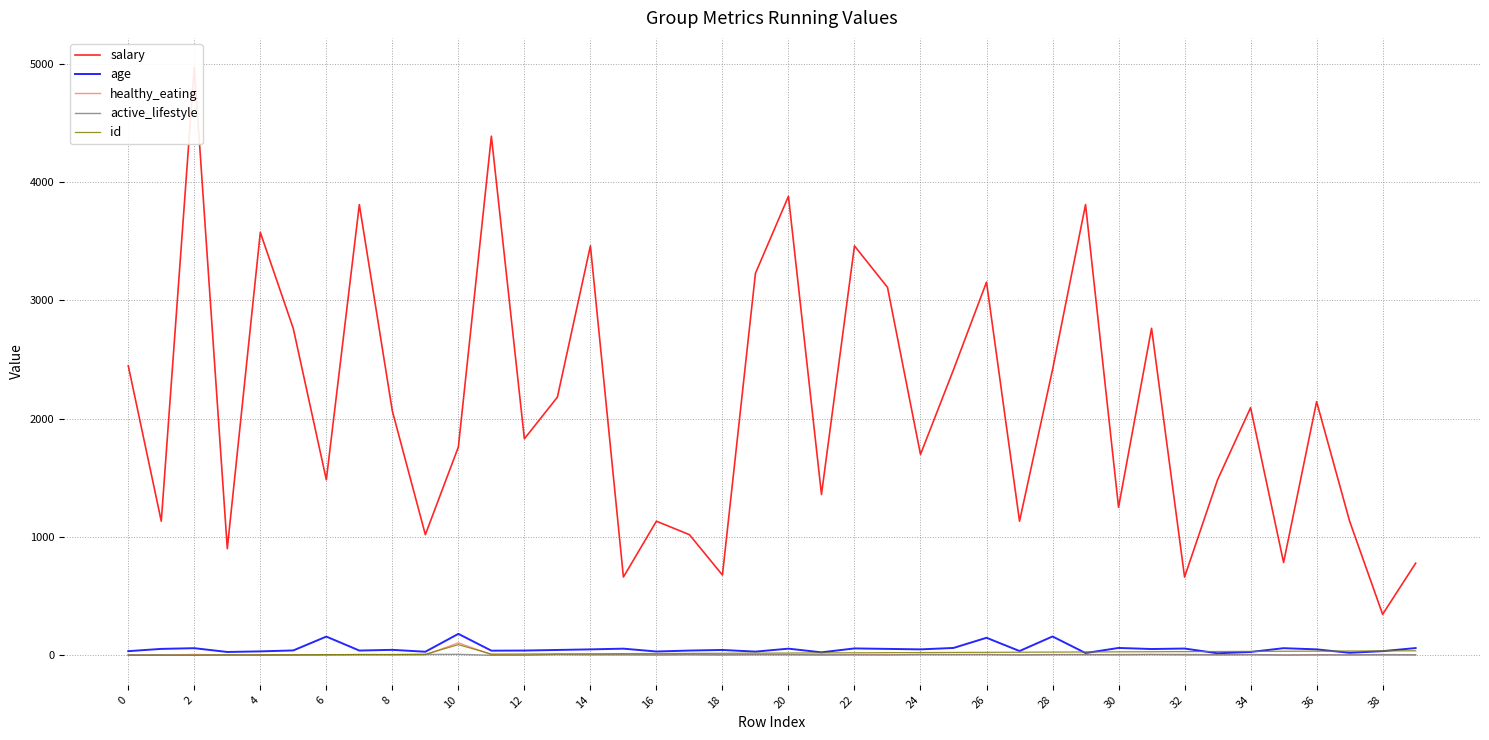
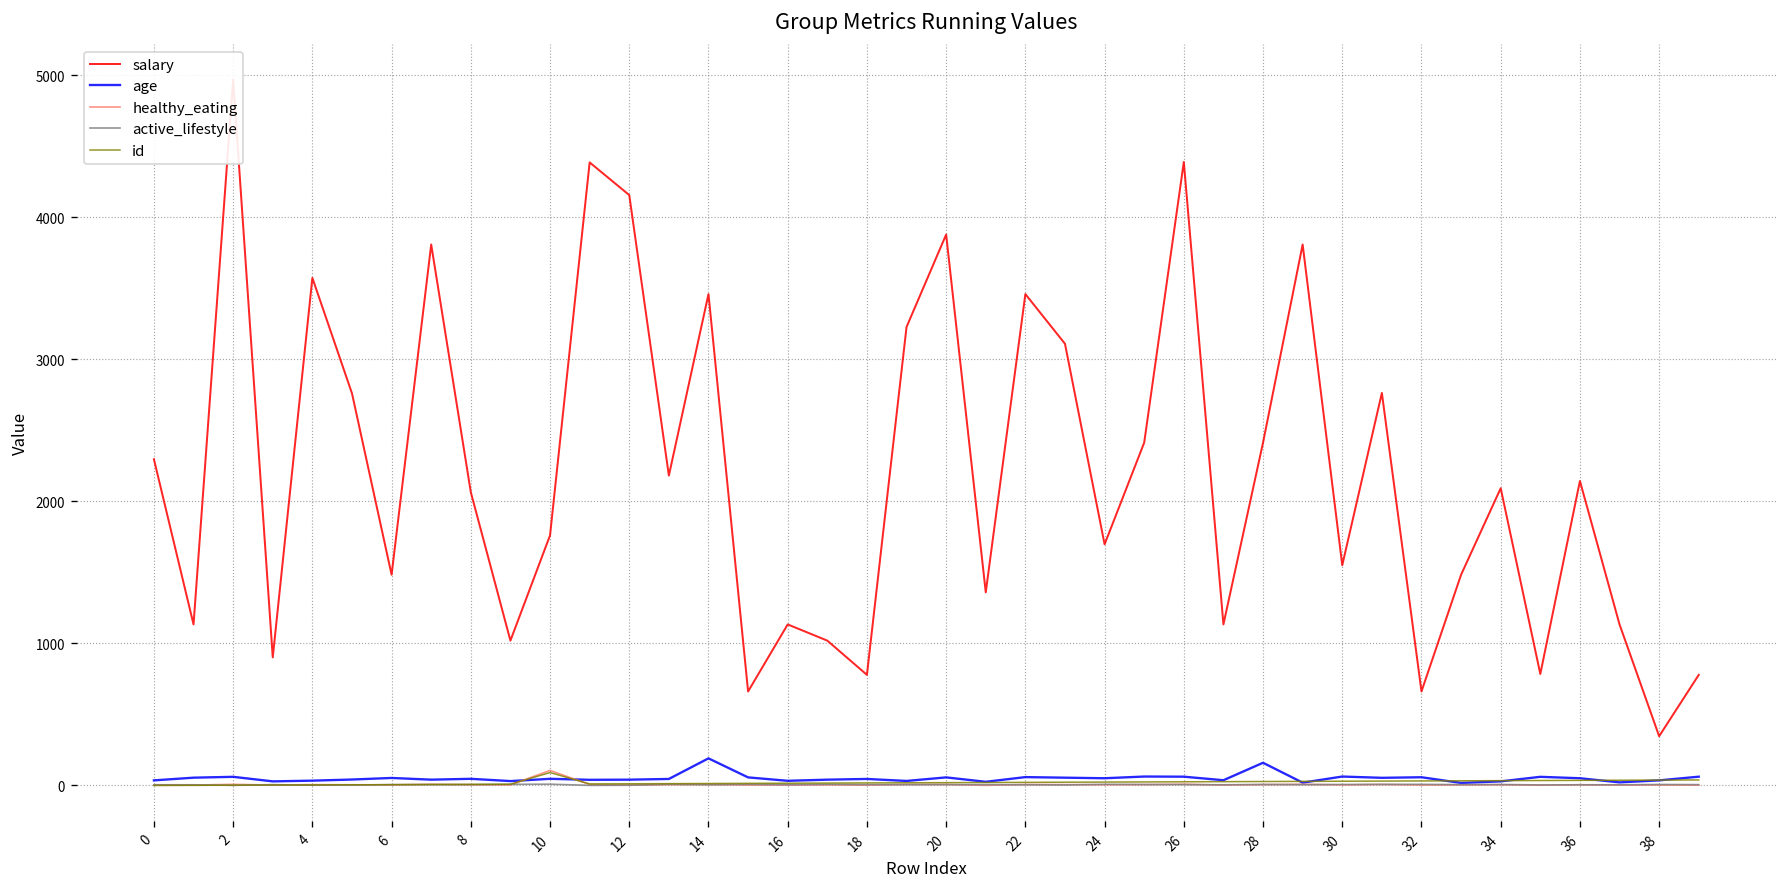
salary, 0: 2450 -> 2300
age, 6: 160 -> 50
age, 10: 180 -> 50
salary, 12: 1830 -> 4160
age, 14: 50 -> 190
salary, 18: 680 -> 780
salary, 26: 3150 -> 4390
age, 26: 150 -> 60
salary, 30: 1250 -> 1550
